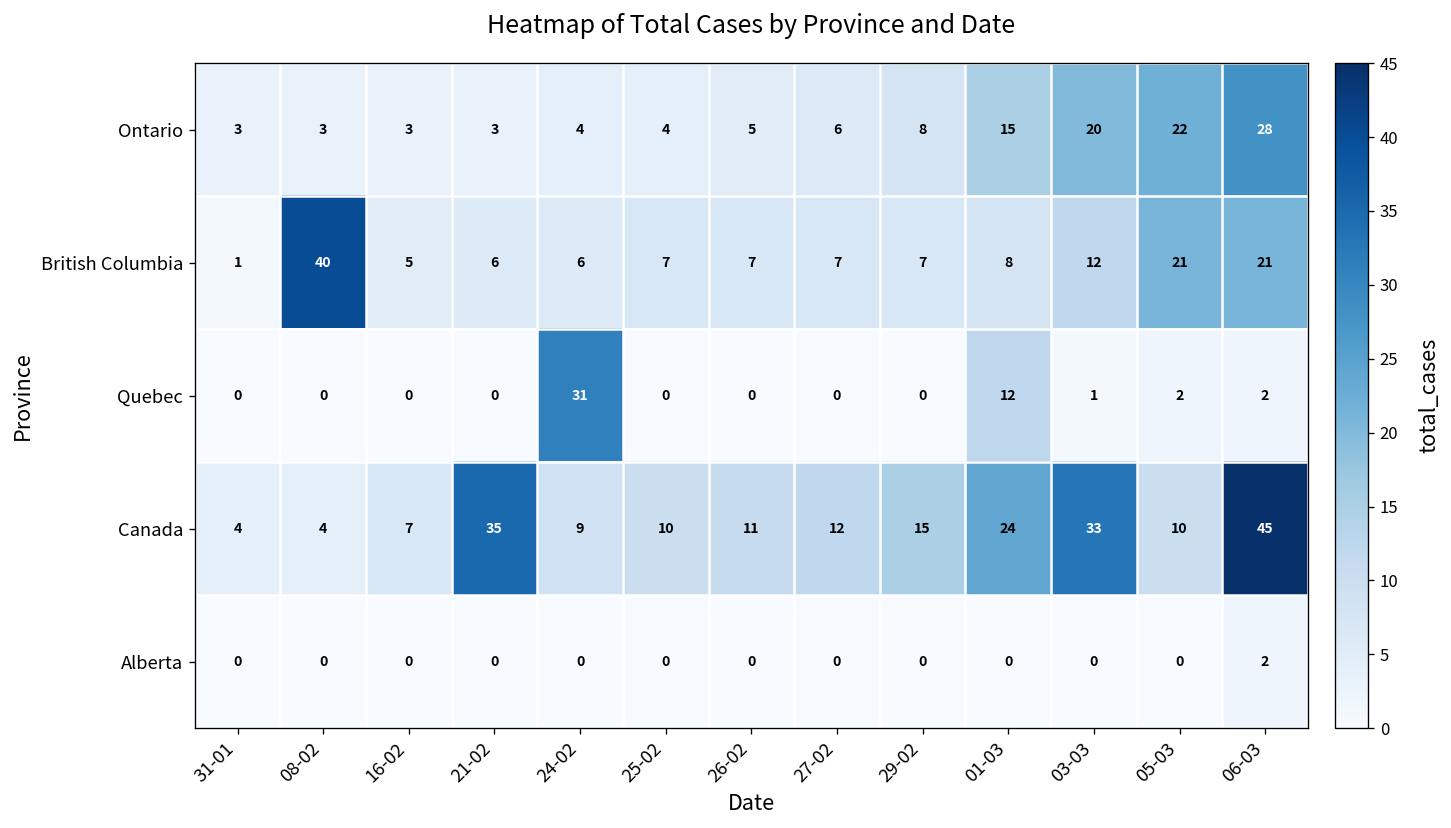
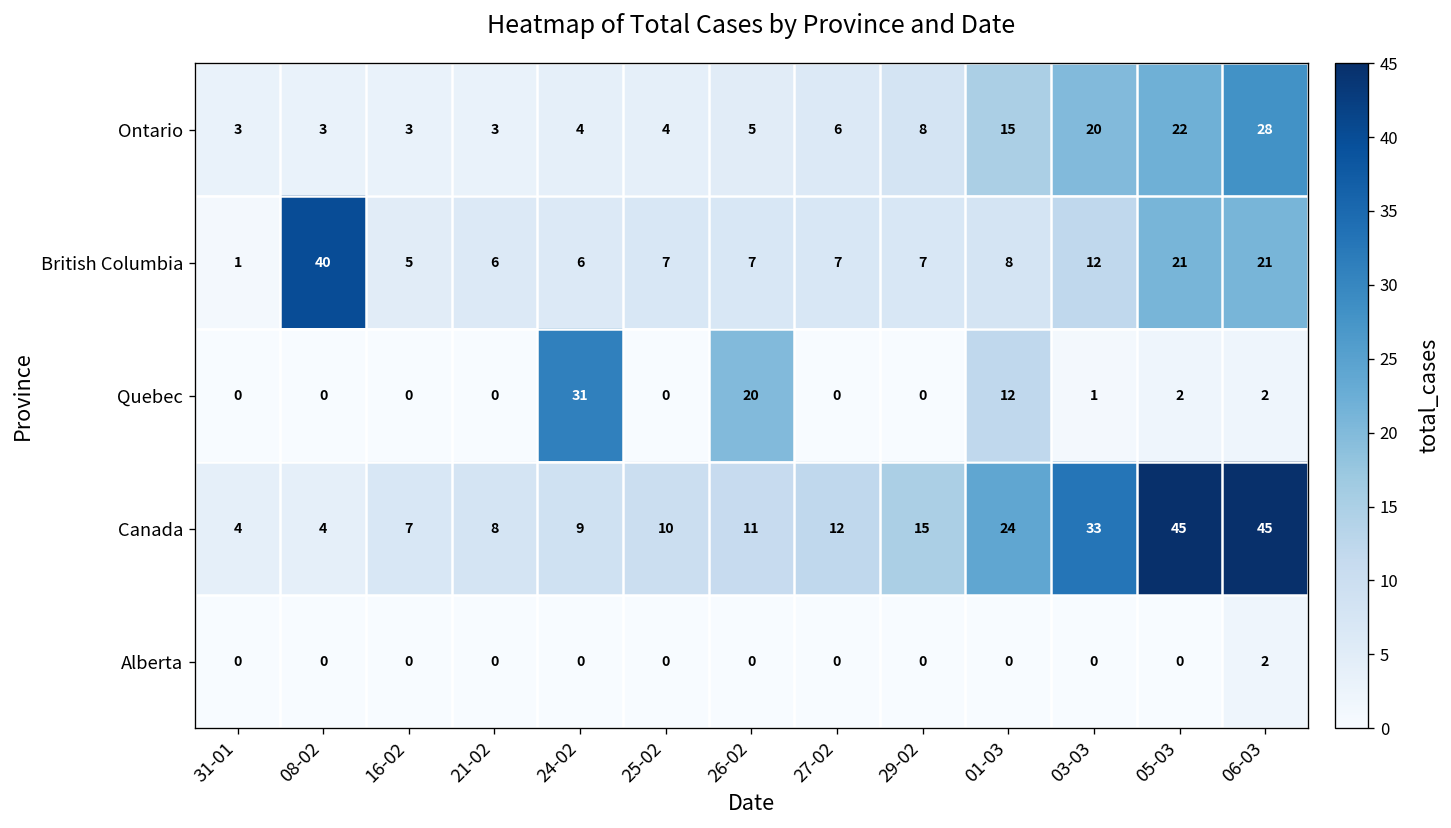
Quebec, 26-02: 0 -> 20
Canada, 21-02: 35 -> 8
Canada, 05-03: 10 -> 45
